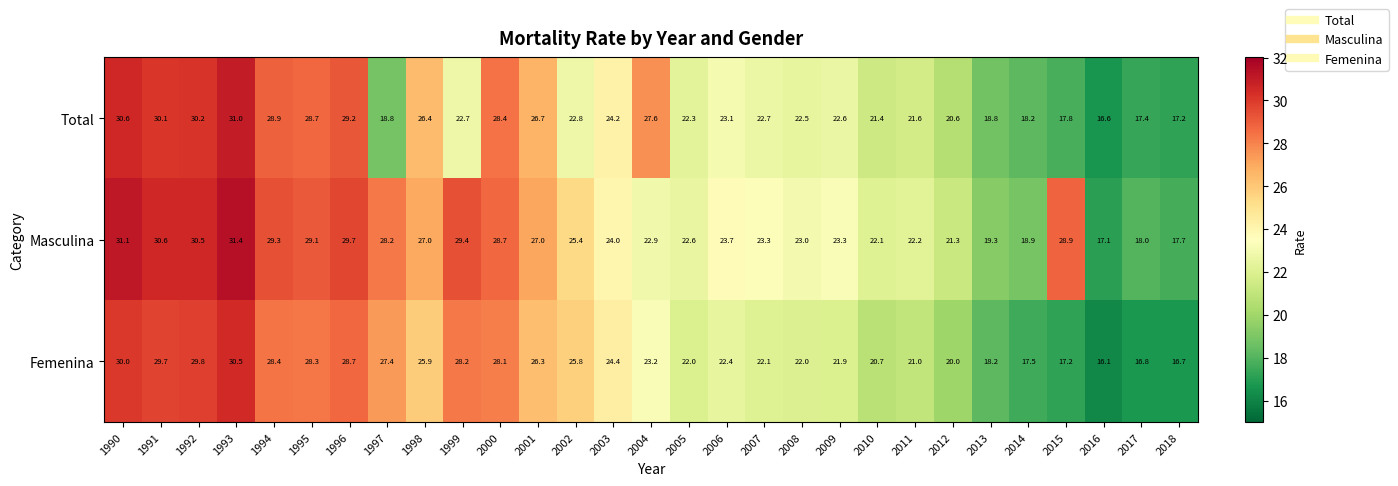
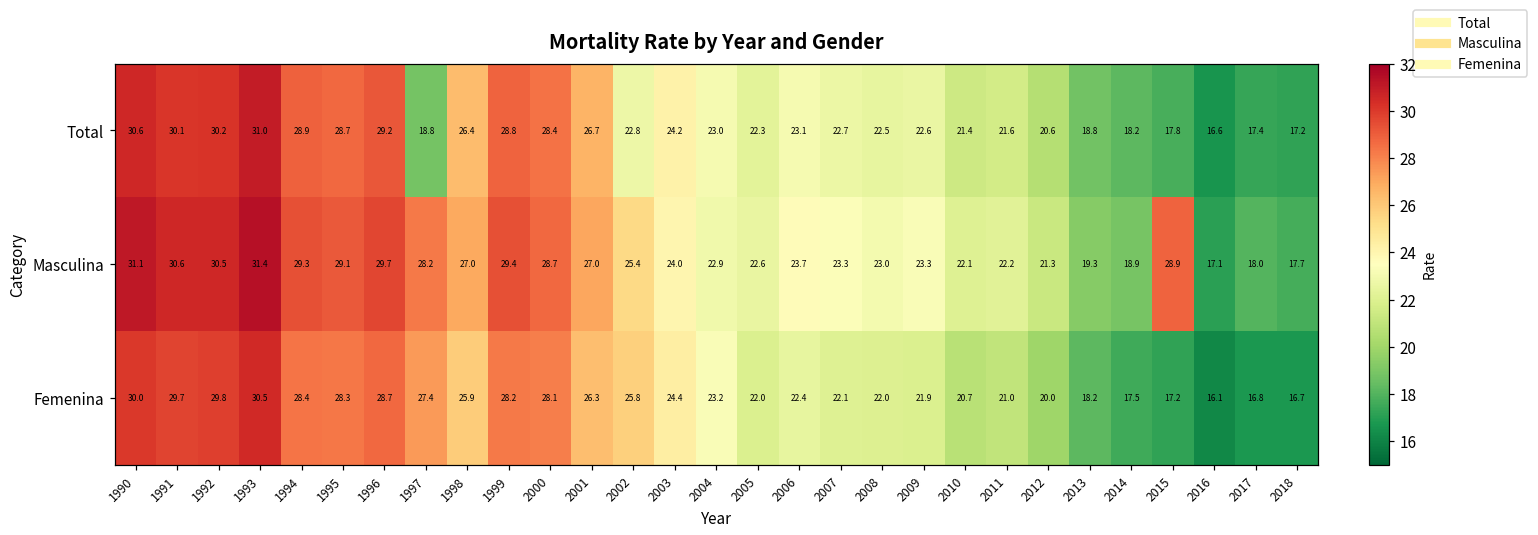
Total, 1999: 22.7 -> 28.8
Total, 2004: 27.6 -> 23.0
